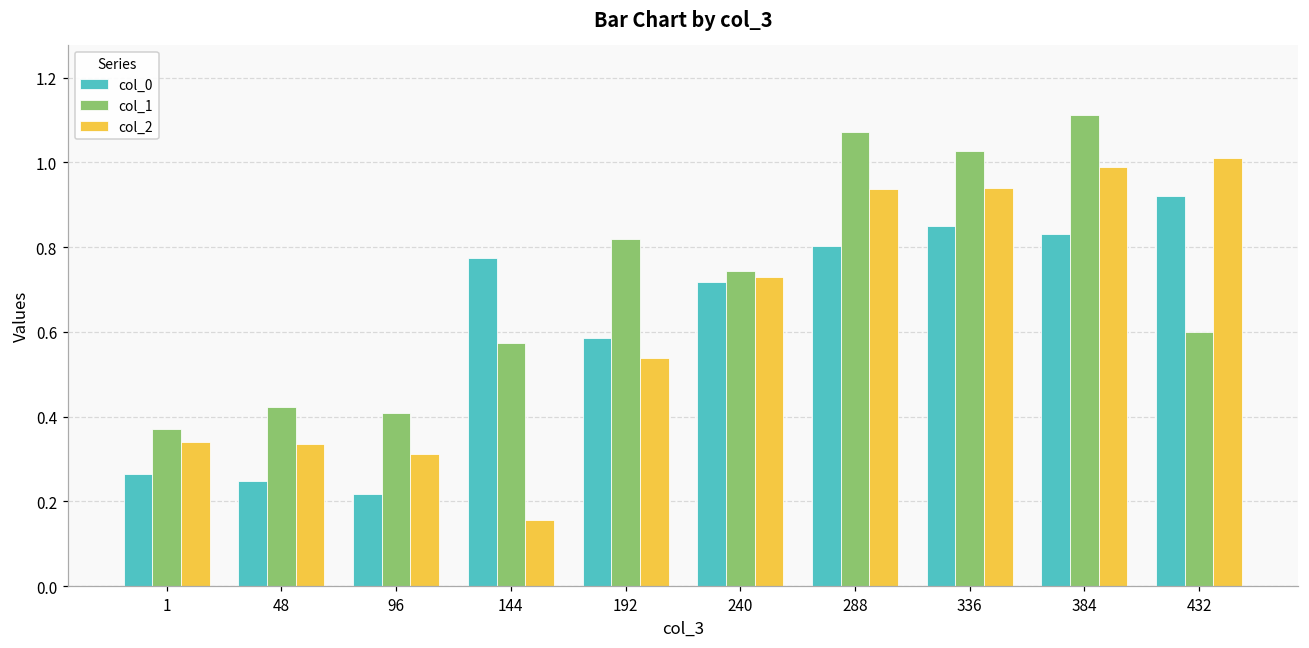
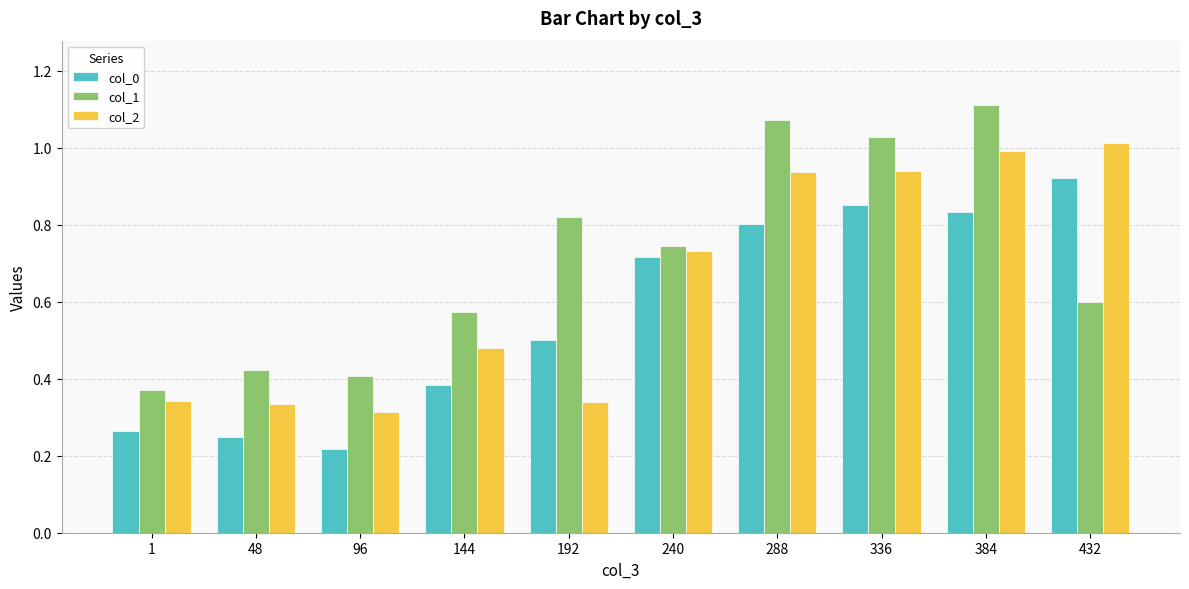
col_0, 144: 0.77 -> 0.38
col_2, 144: 0.16 -> 0.48
col_0, 192: 0.59 -> 0.50
col_2, 192: 0.54 -> 0.34
